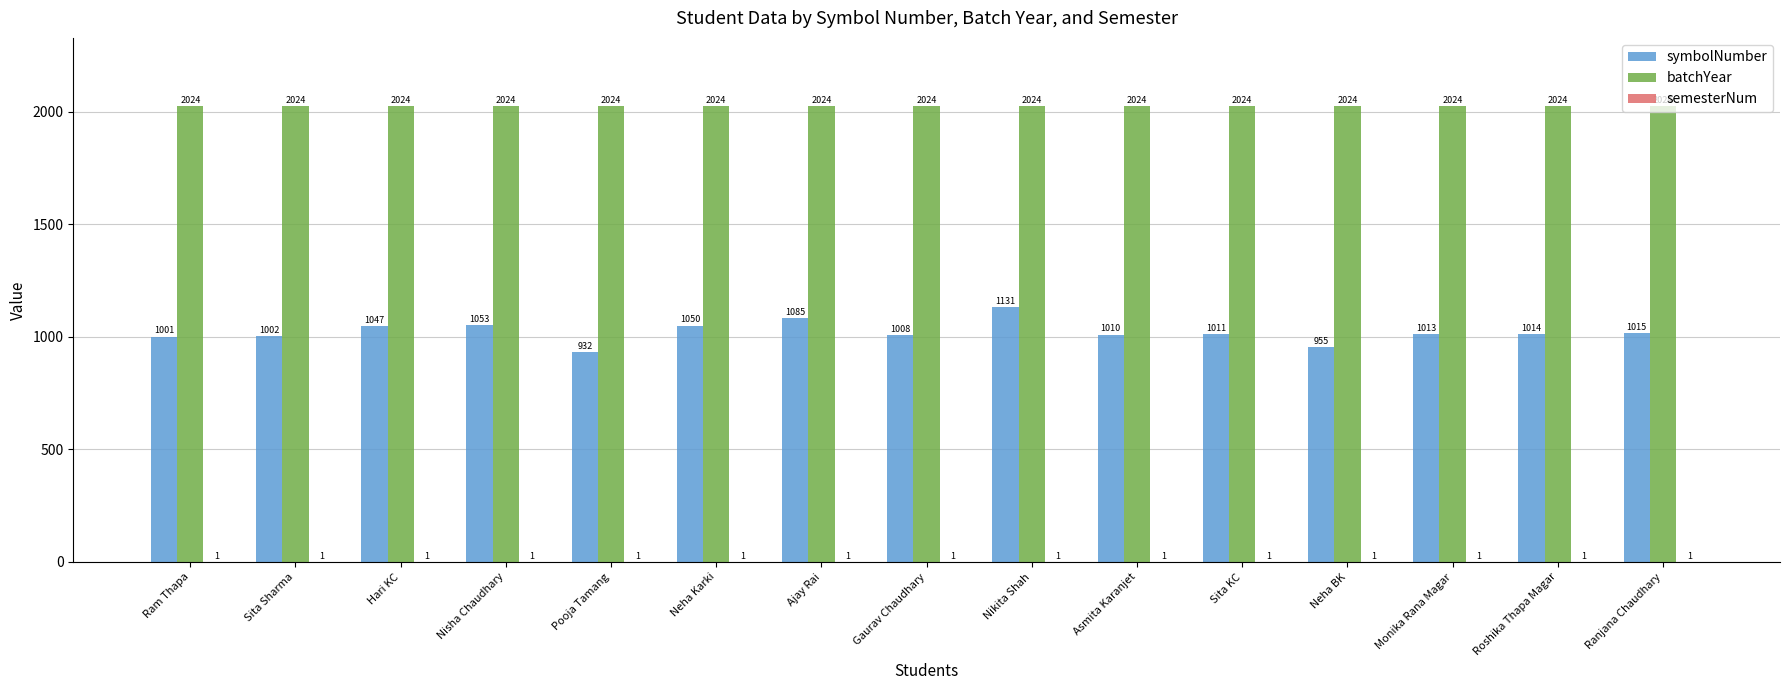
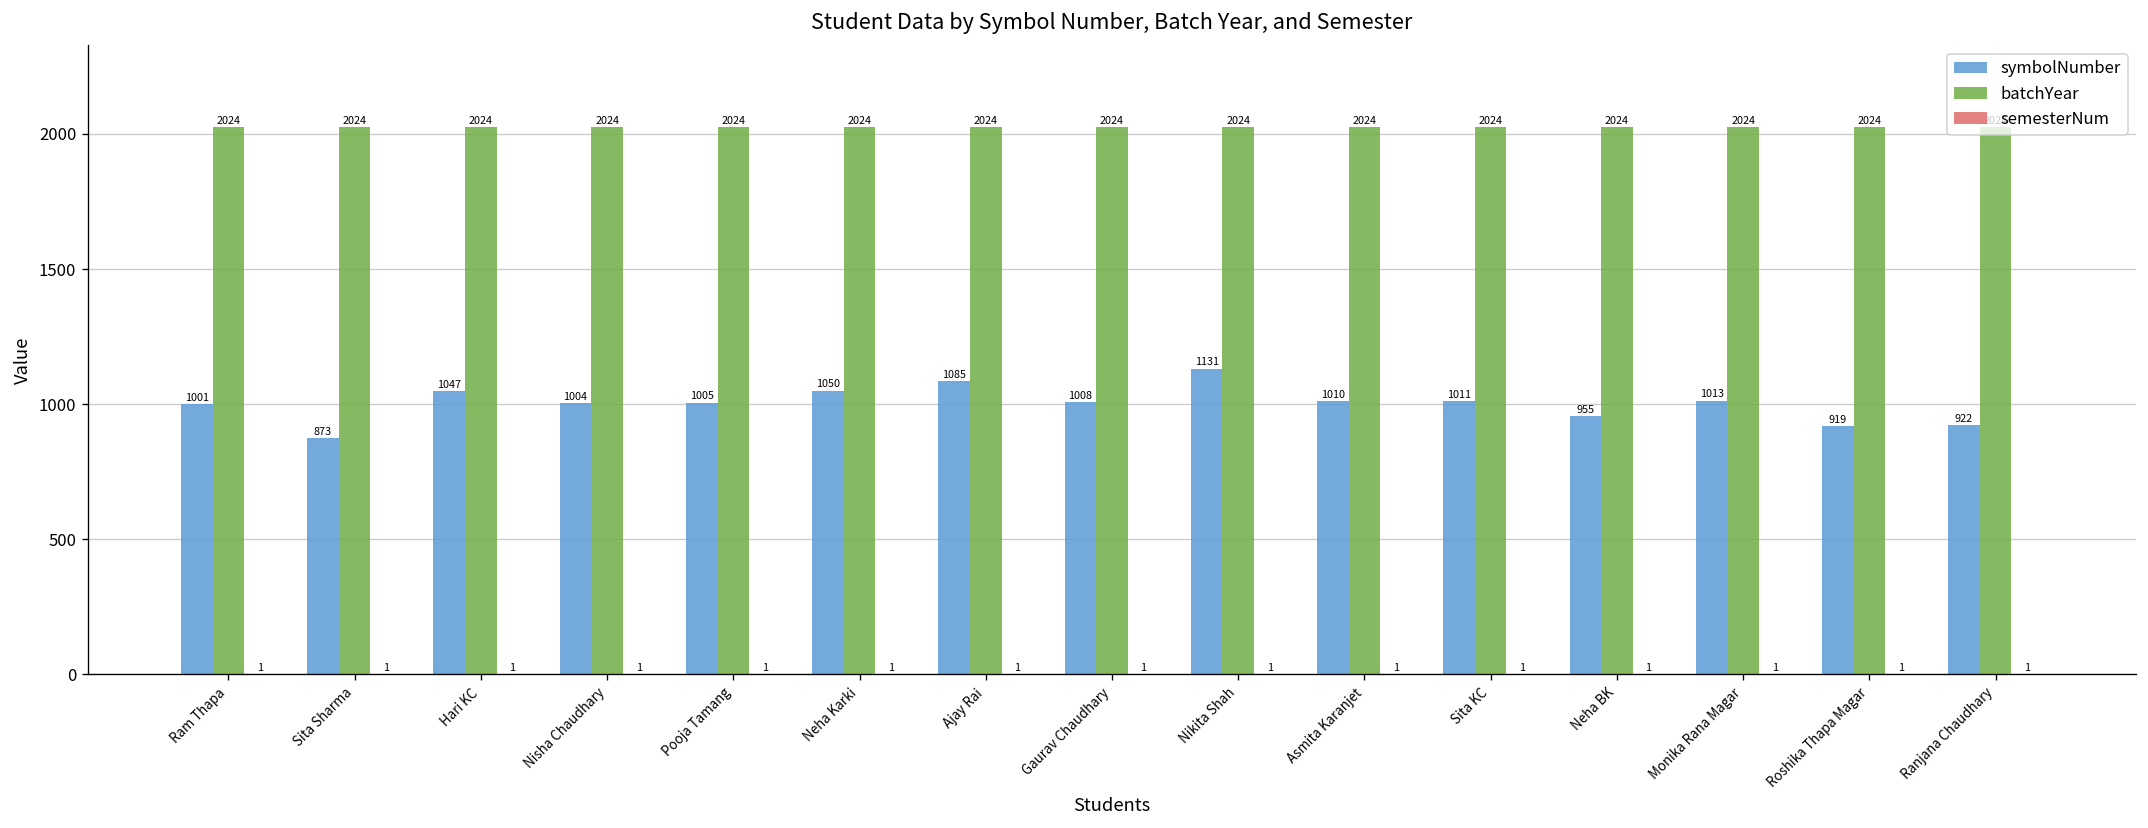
symbolNumber, Sita Sharma: 1002 -> 873
symbolNumber, Nisha Chaudhary: 1053 -> 1004
symbolNumber, Pooja Tamang: 932 -> 1005
symbolNumber, Roshika Thapa Magar: 1014 -> 919
symbolNumber, Ranjana Chaudhary: 1015 -> 922
